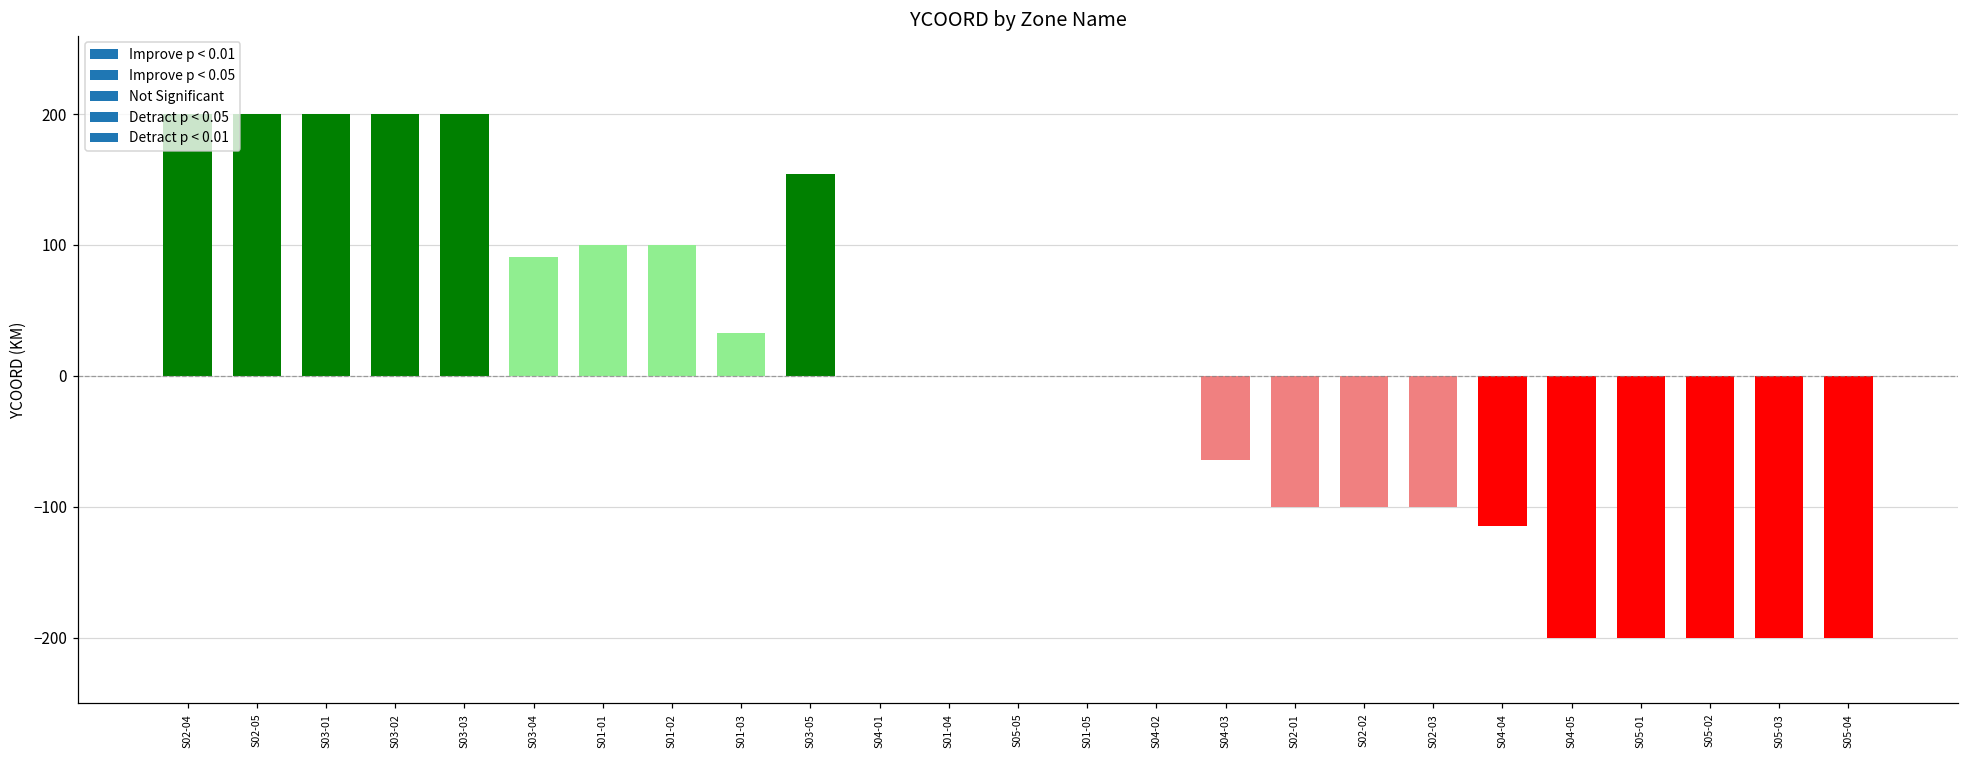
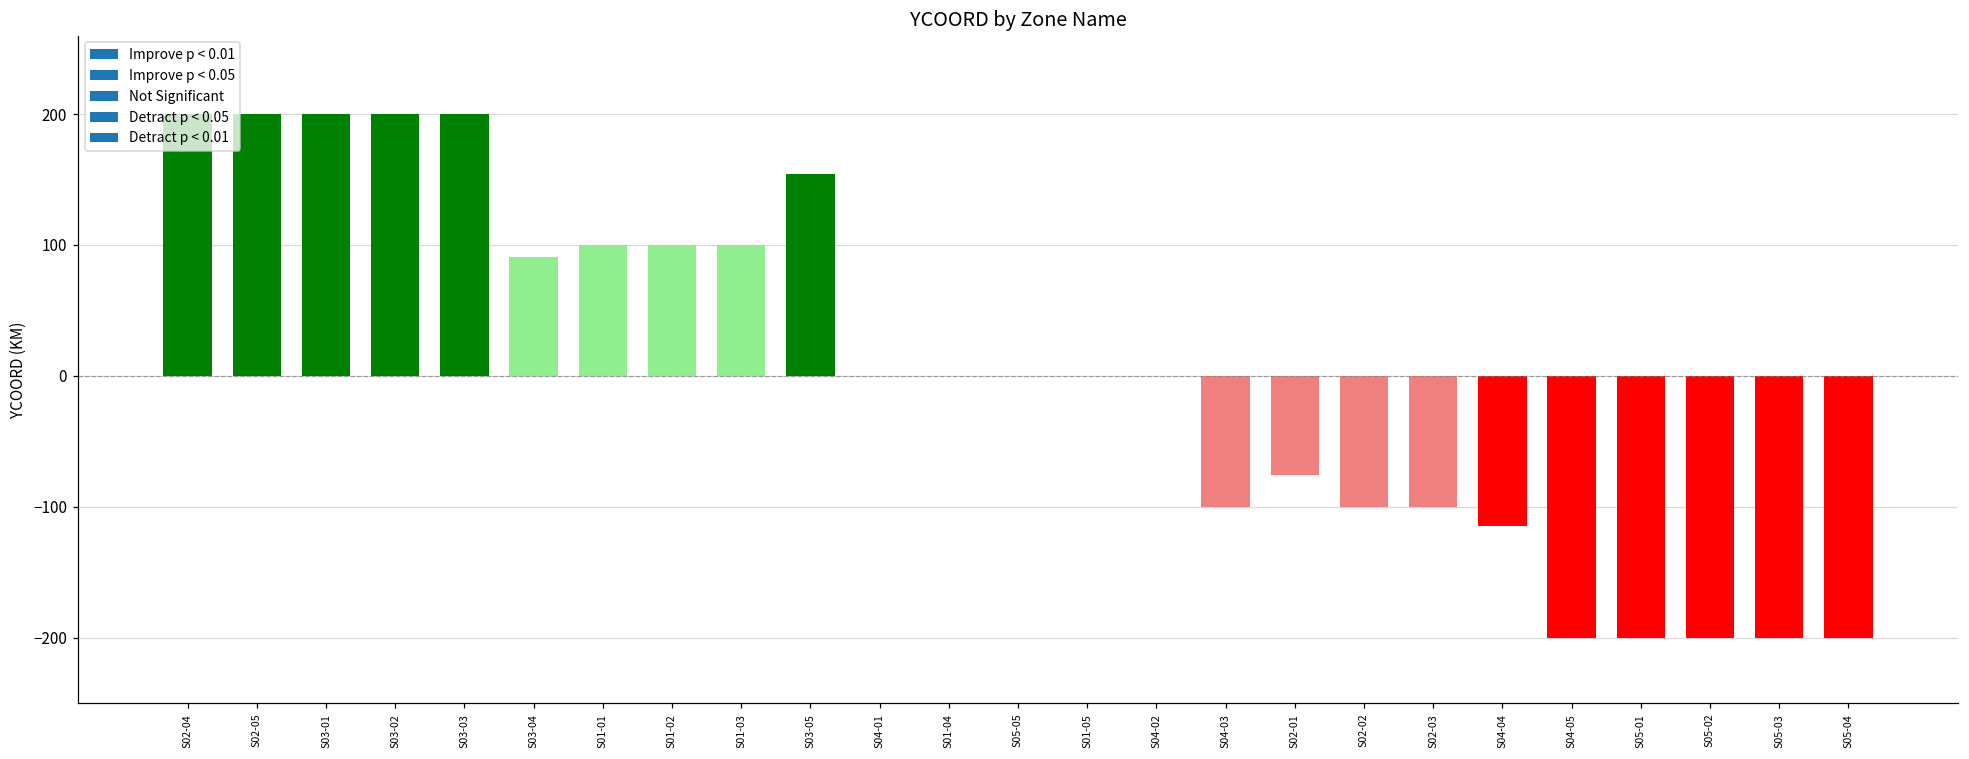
S01-03: 33 -> 100
S04-03: -64 -> -100
S02-01: -100 -> -76
